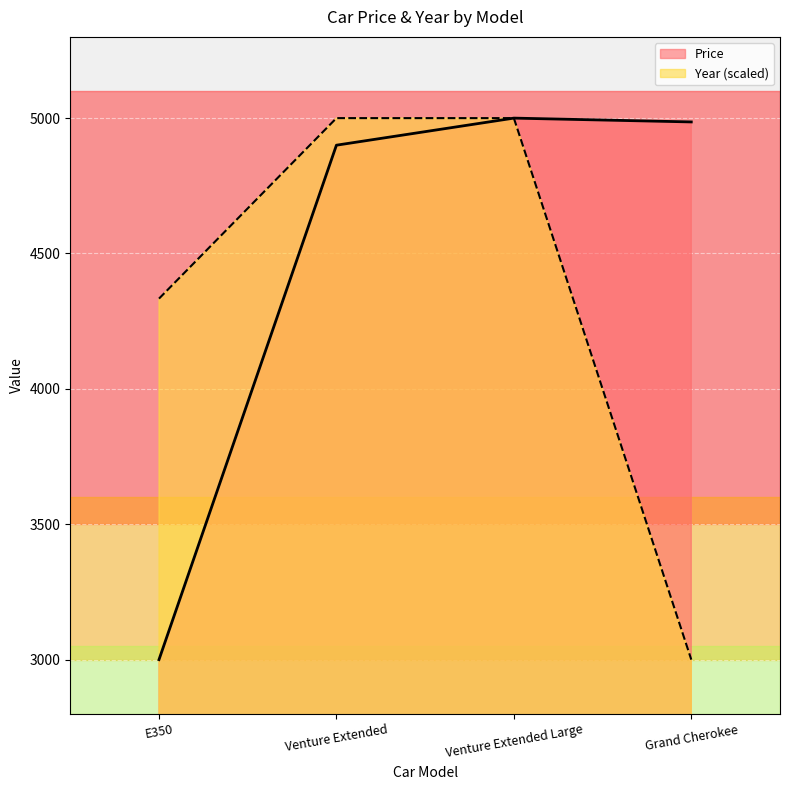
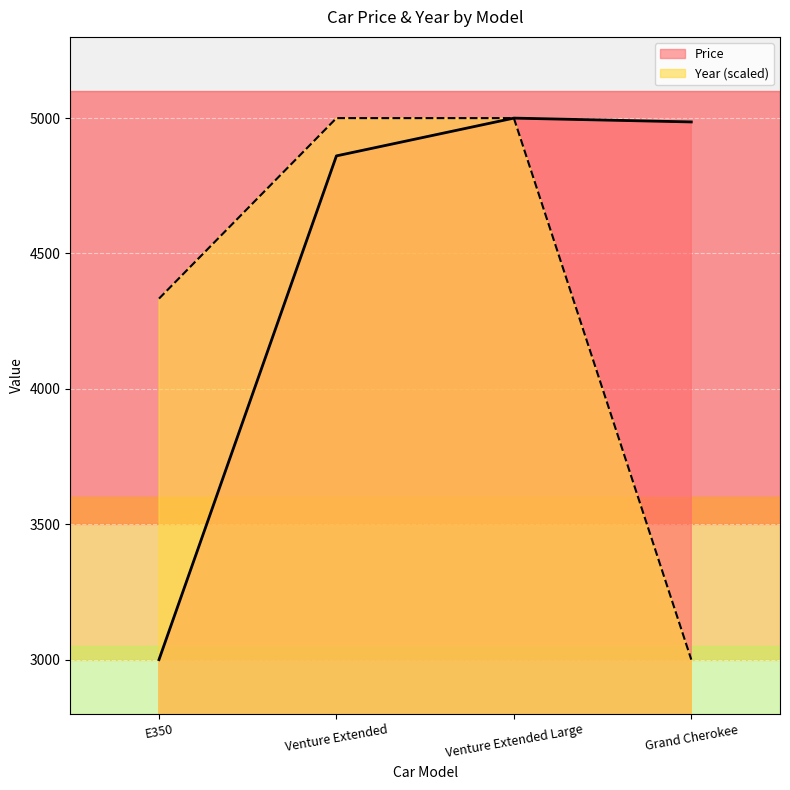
Price, Venture Extended: 4900 -> 4860
